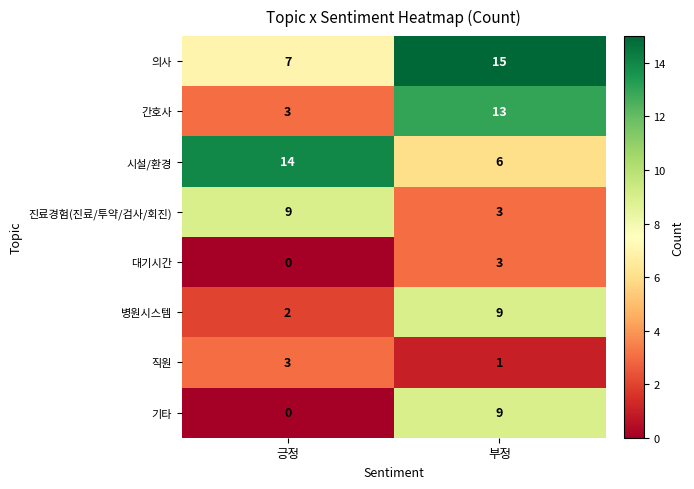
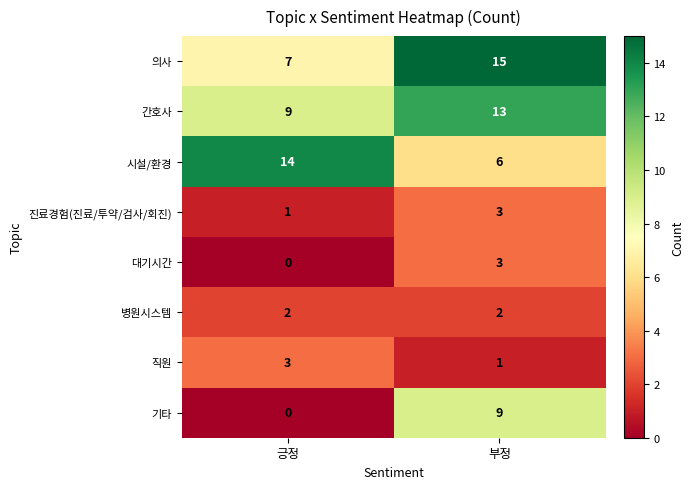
간호사, 긍정: 3 -> 9
진료경험(진료/투약/검사/회진), 긍정: 9 -> 1
병원시스템, 부정: 9 -> 2
